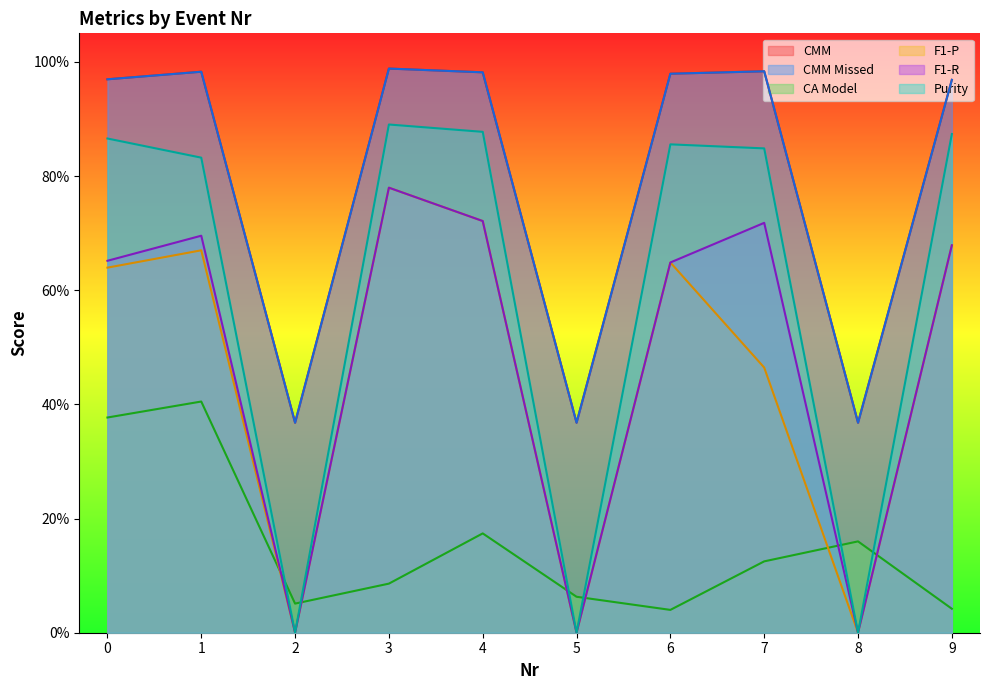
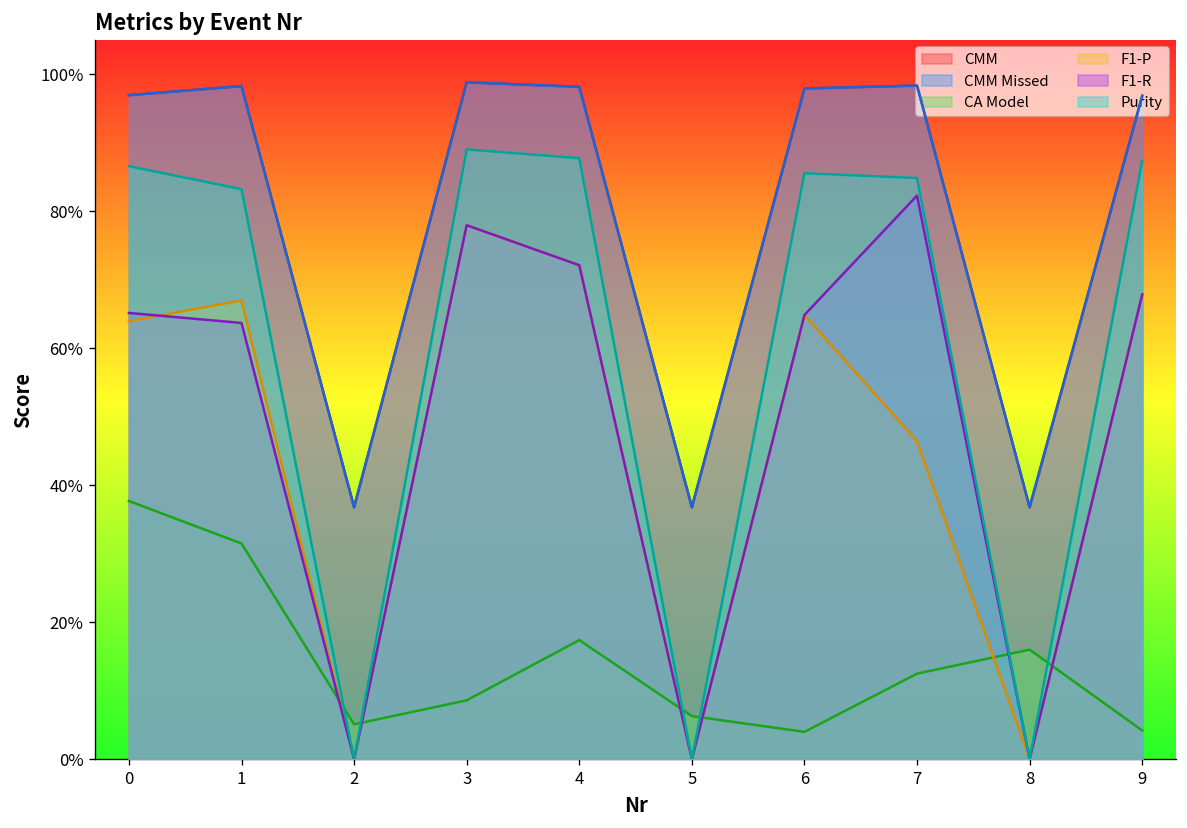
CA Model, 1: 41% -> 32%
F1-R, 1: 70% -> 64%
F1-R, 7: 72% -> 82%
